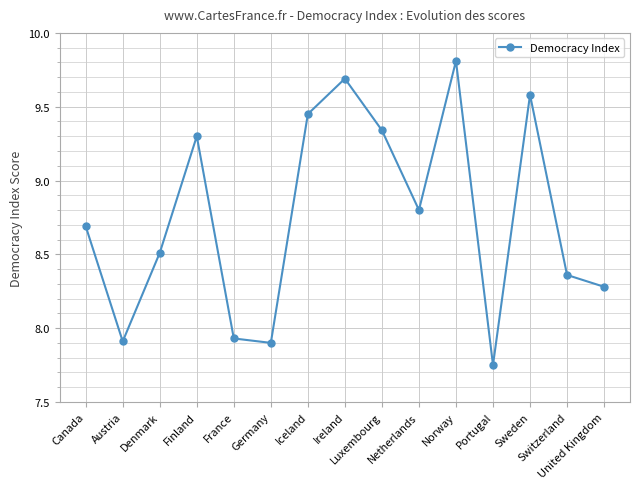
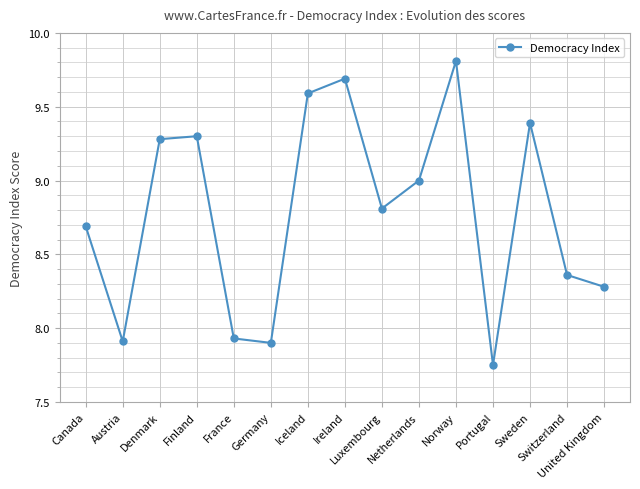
Denmark: 8.51 -> 9.28
Iceland: 9.45 -> 9.59
Luxembourg: 9.34 -> 8.81
Netherlands: 8.8 -> 9.0
Sweden: 9.58 -> 9.39
